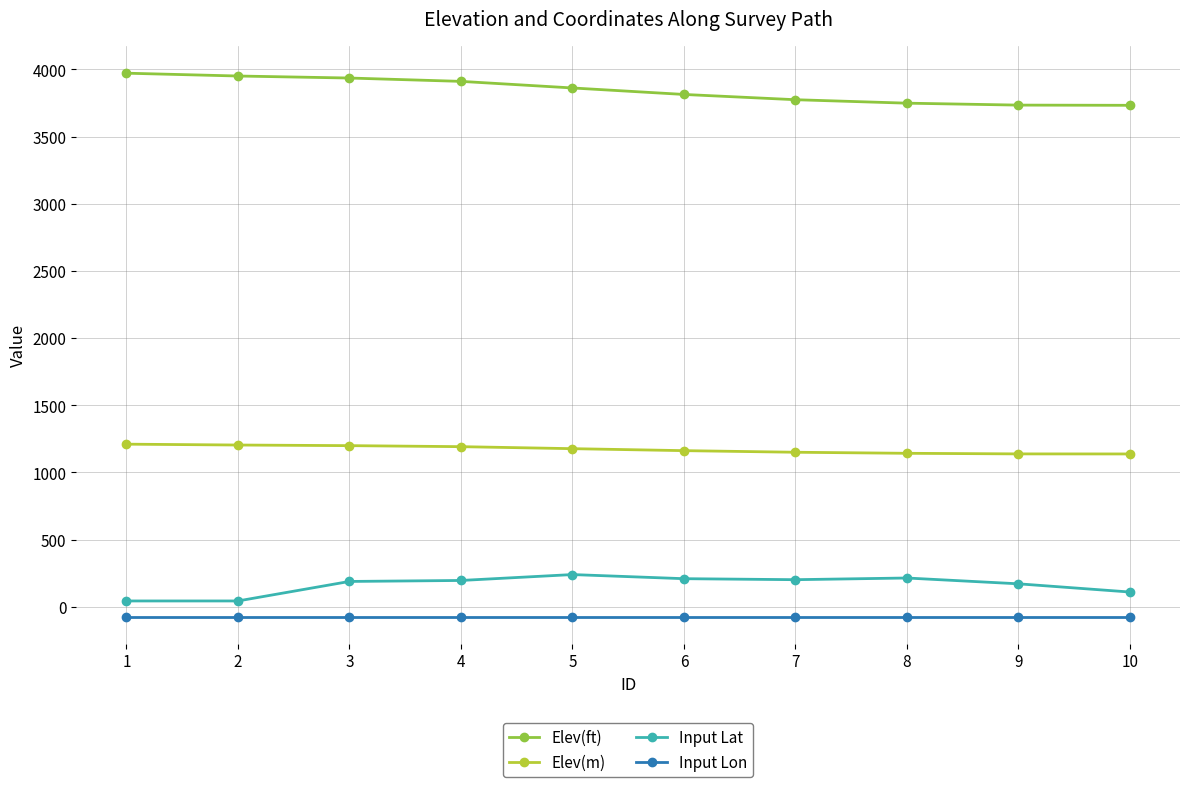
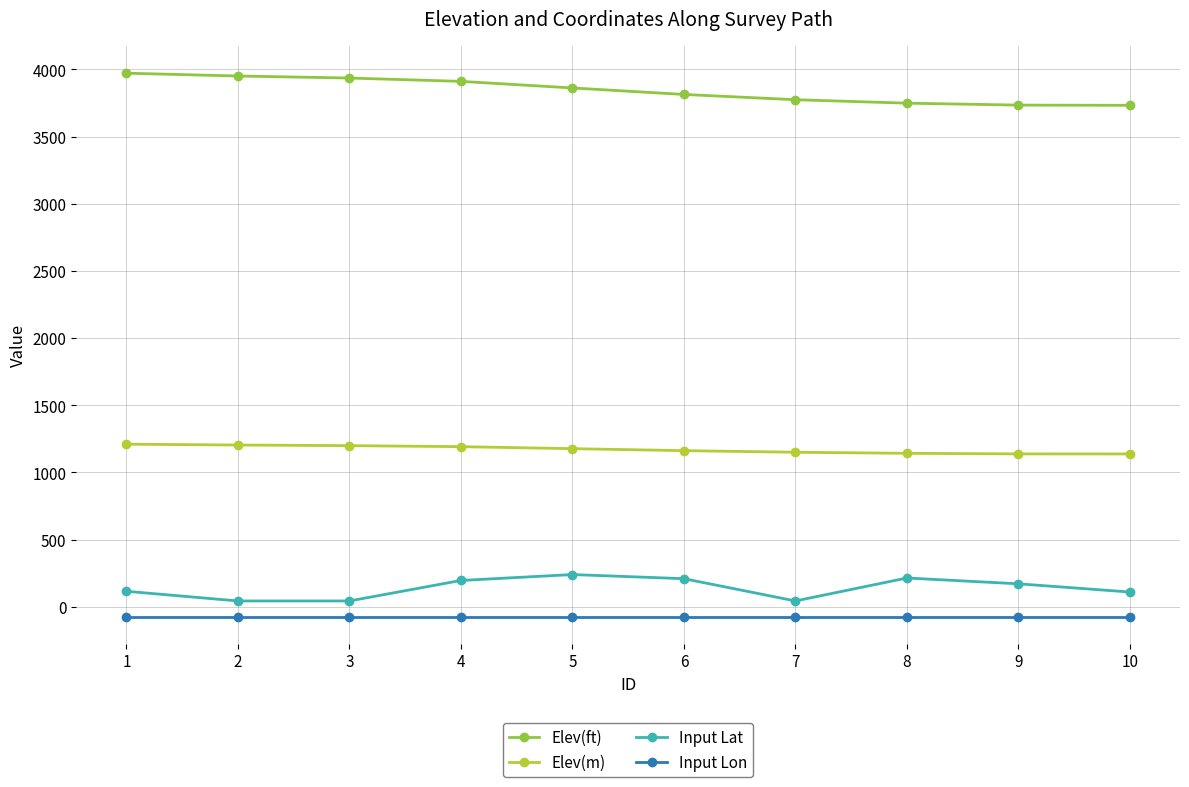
Input Lat, 1: 40 -> 120
Input Lat, 3: 190 -> 40
Input Lat, 7: 200 -> 40
